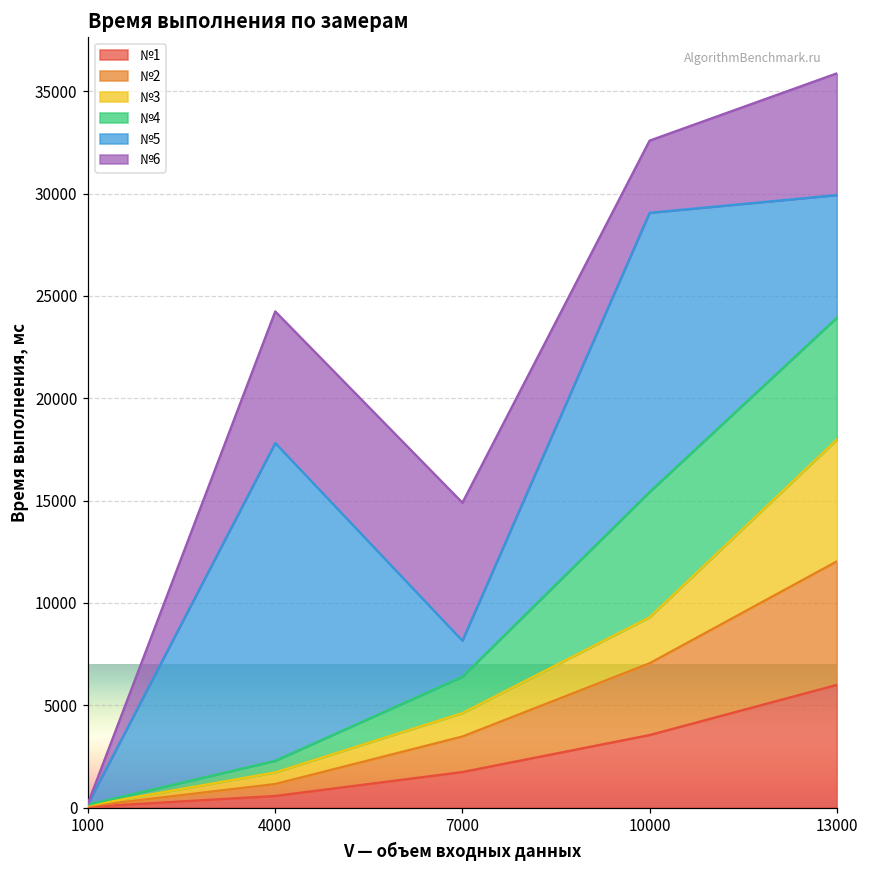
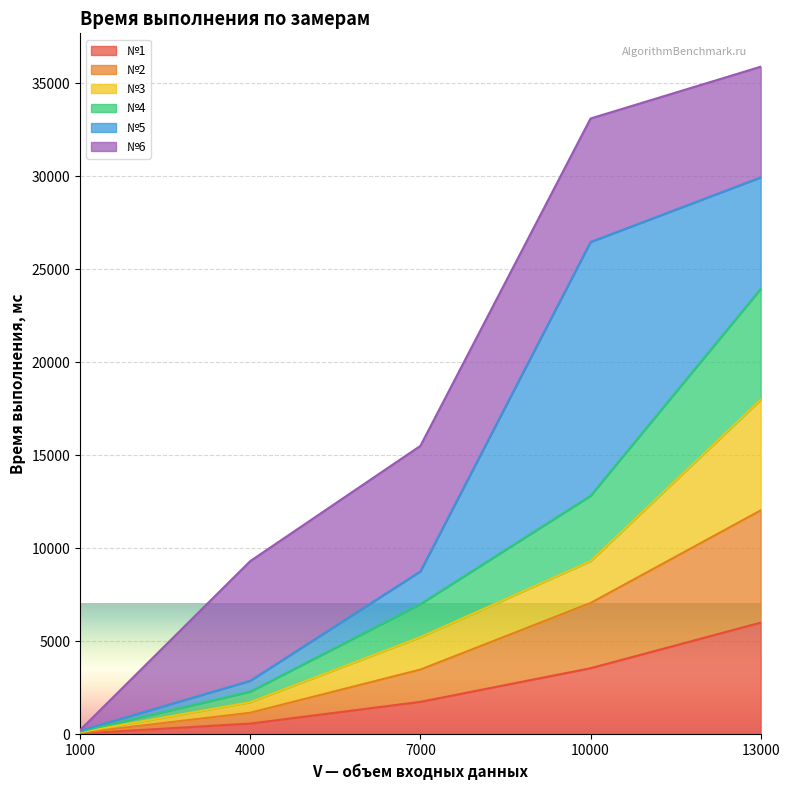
№5, 4000: 15500 -> 600
№3, 7000: 1100 -> 1700
№4, 10000: 6100 -> 3500
№6, 10000: 3500 -> 6600
